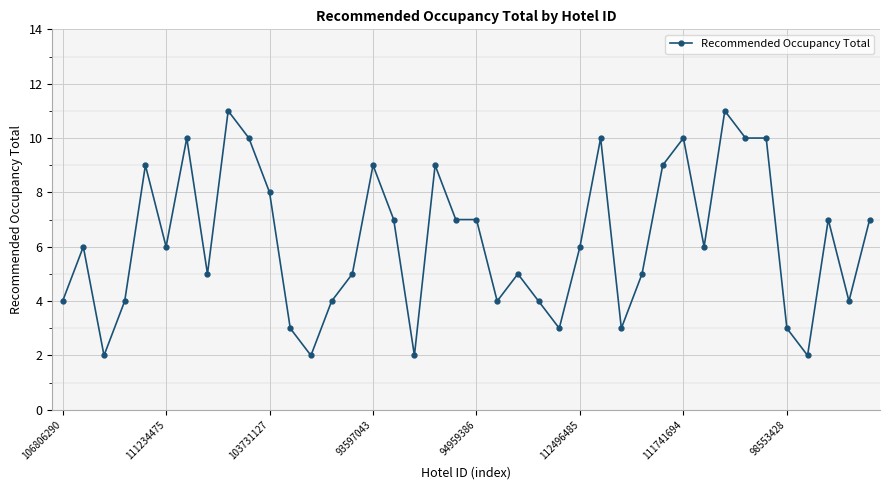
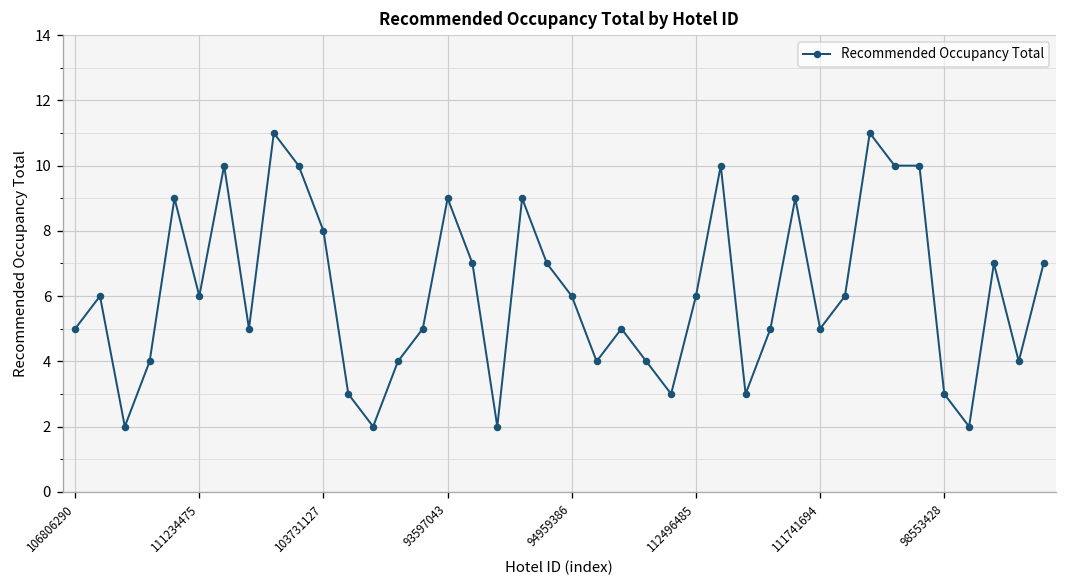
106806290: 4 -> 5
94959386: 7 -> 6
111741694: 10 -> 5
